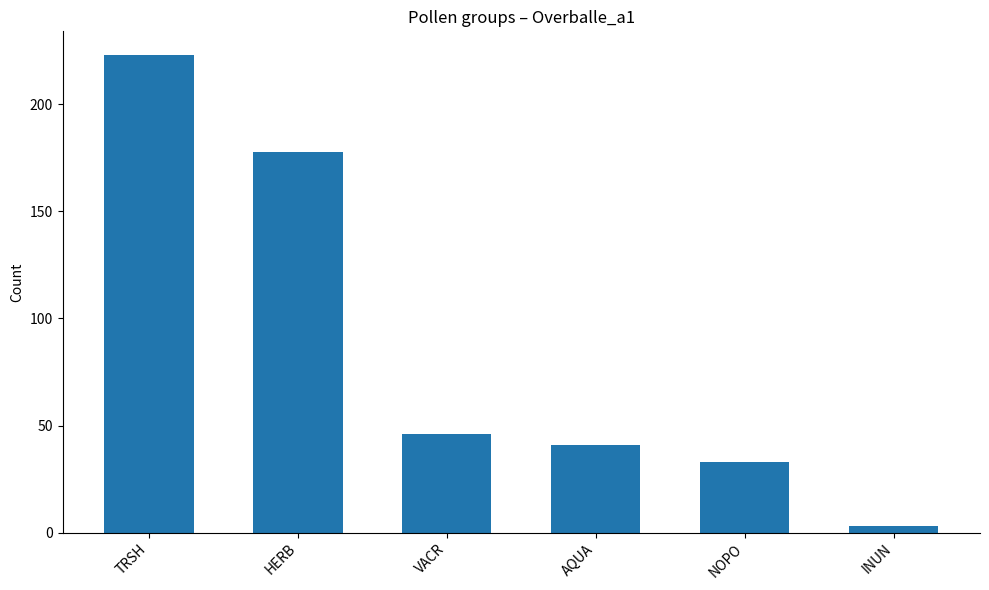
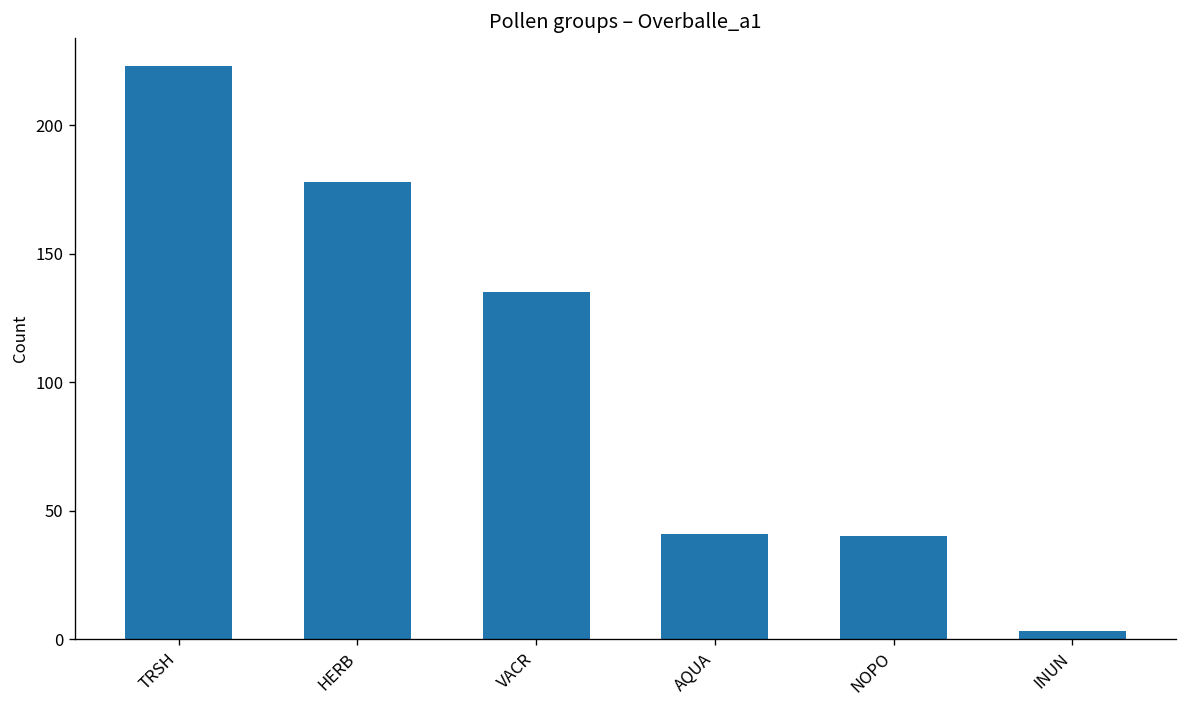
VACR: 46 -> 135
NOPO: 33 -> 40
